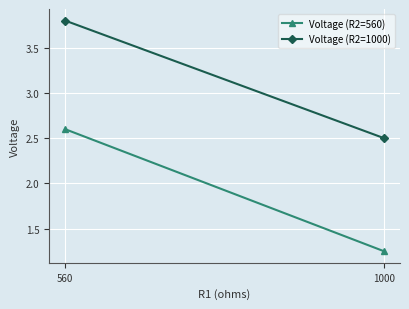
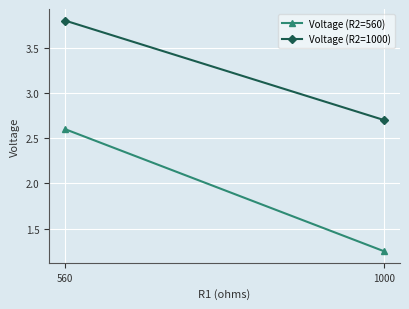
Voltage (R2=1000), 1000: 2.5 -> 2.7
